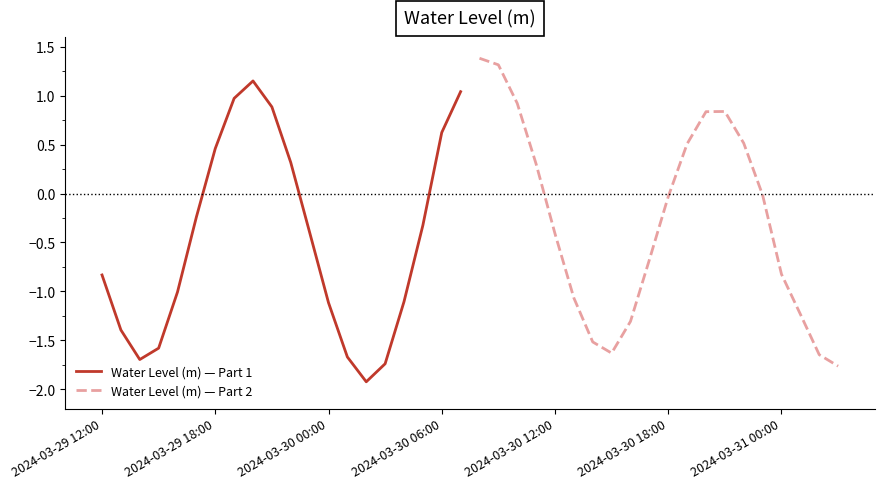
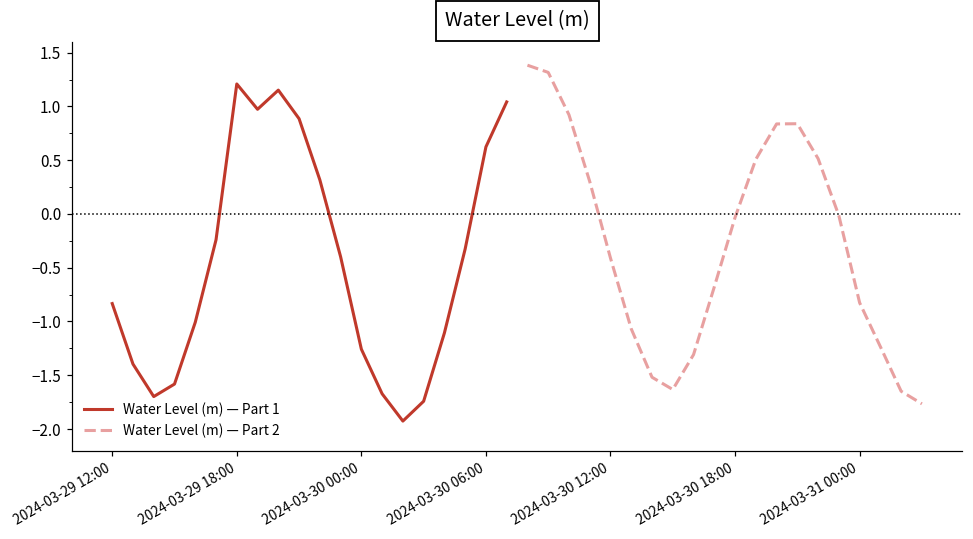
Water Level (m) — Part 1, 2024-03-29 18:00: 0.5 -> 1.2
Water Level (m) — Part 1, 2024-03-30 00:00: -1.1 -> -1.3
